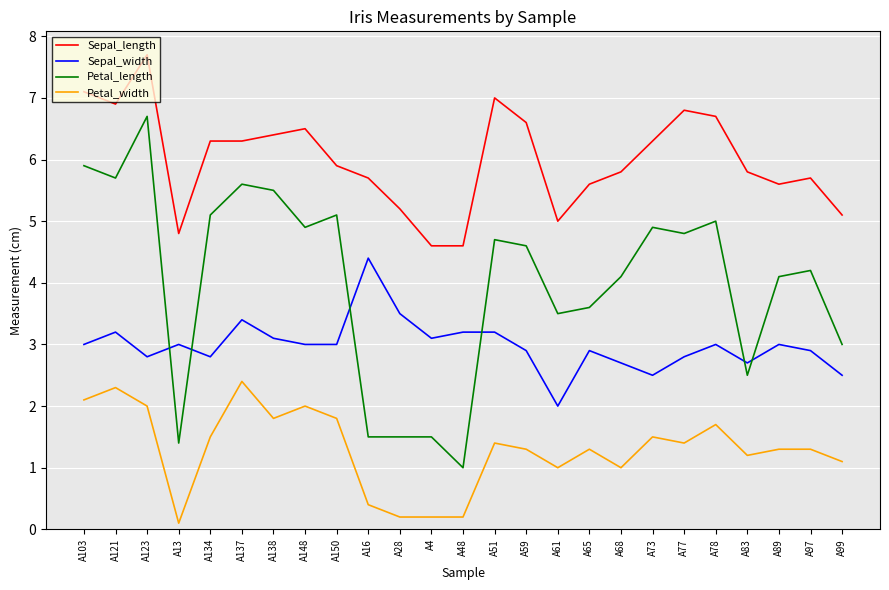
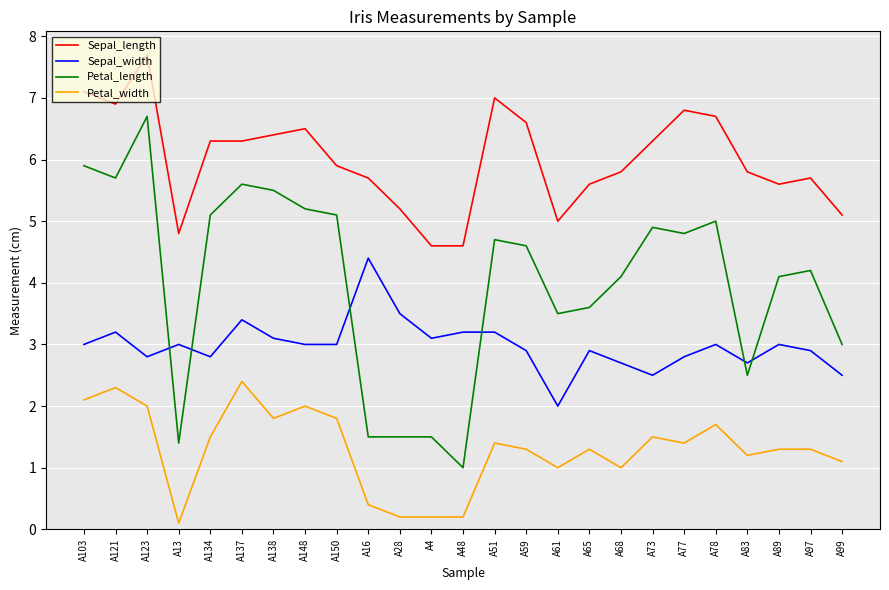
Petal_length, A148: 4.9 -> 5.2
